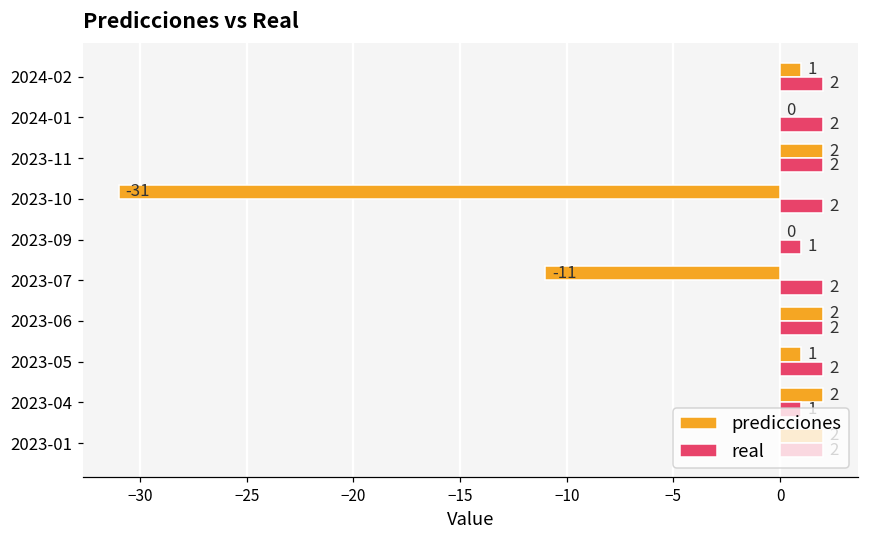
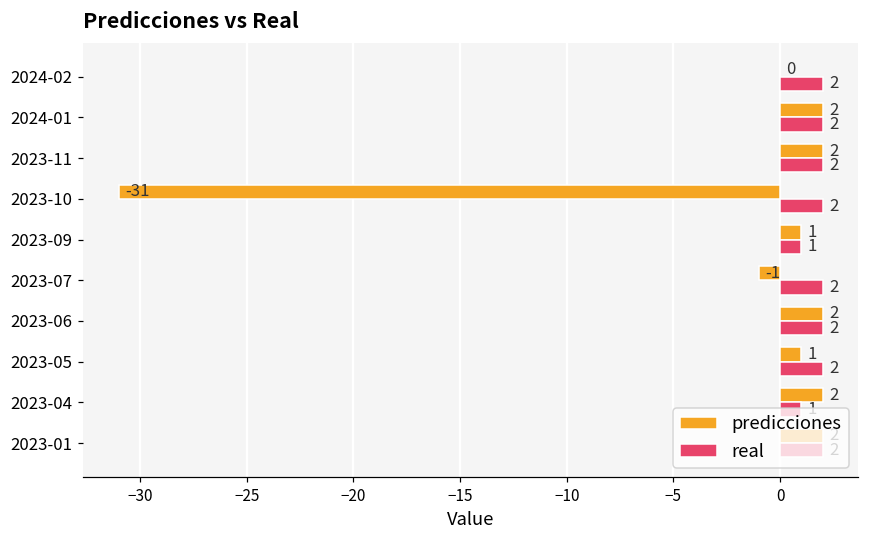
predicciones, 2024-02: 1 -> 0
predicciones, 2024-01: 0 -> 2
predicciones, 2023-09: 0 -> 1
predicciones, 2023-07: -11 -> -1
